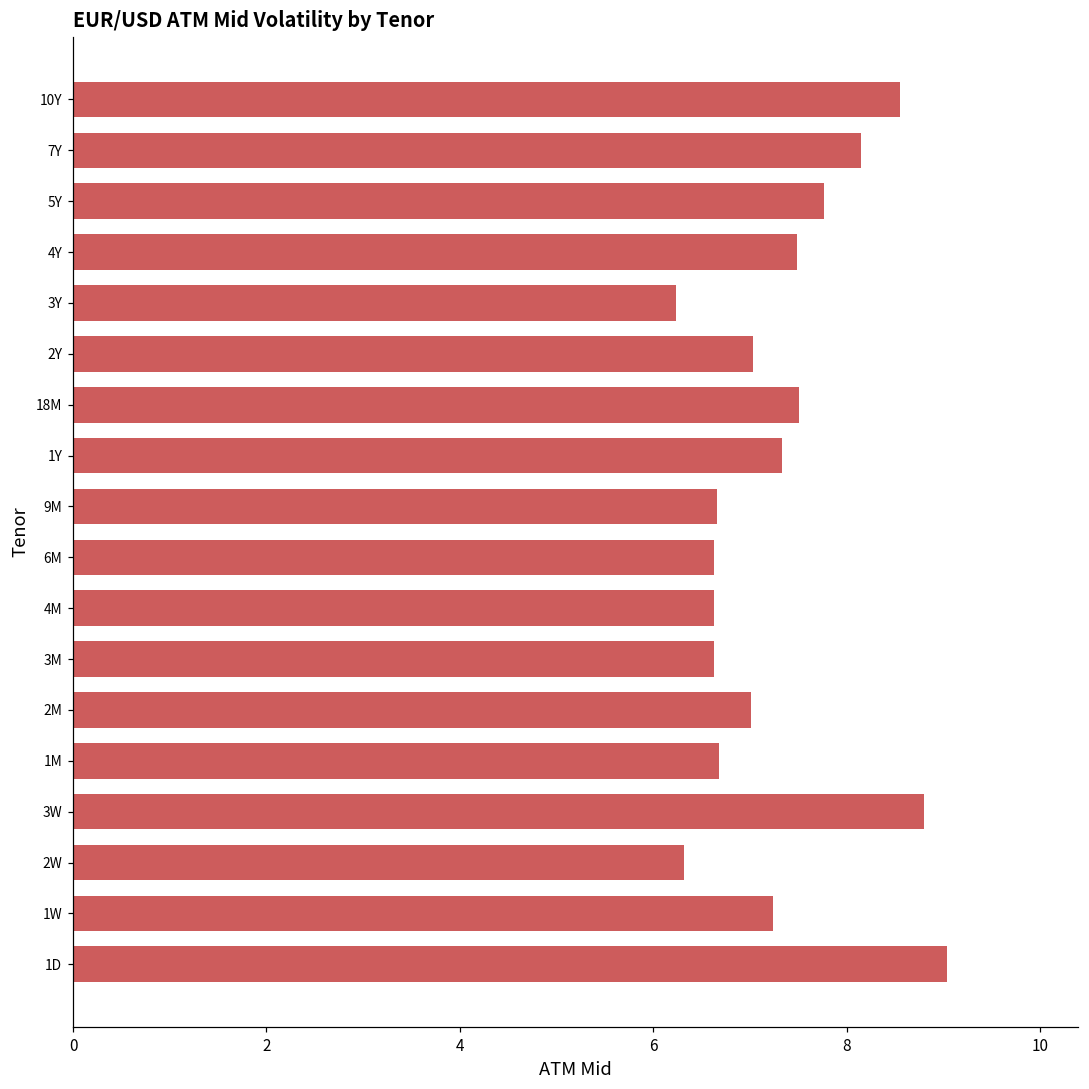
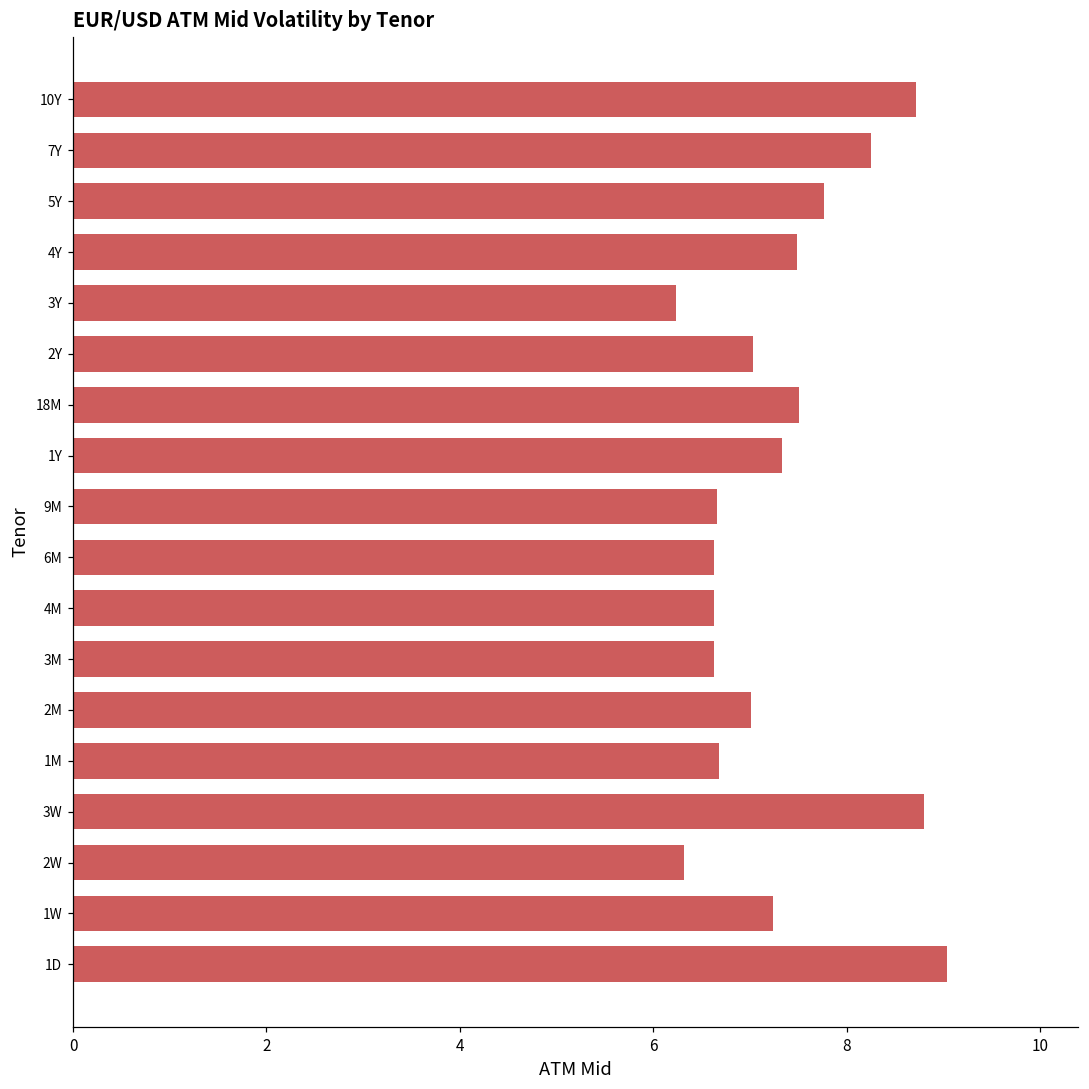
10Y: 8.6 -> 8.7
7Y: 8.2 -> 8.3
